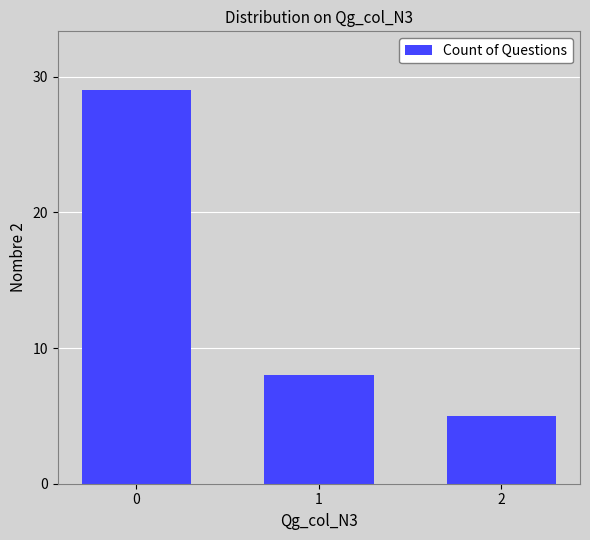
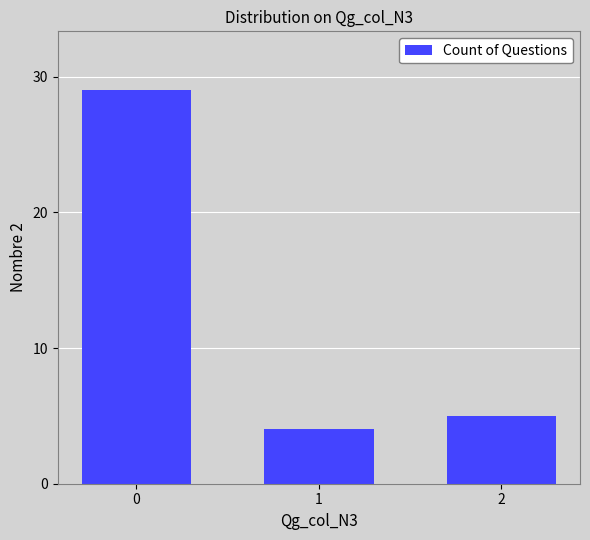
1: 8 -> 4
